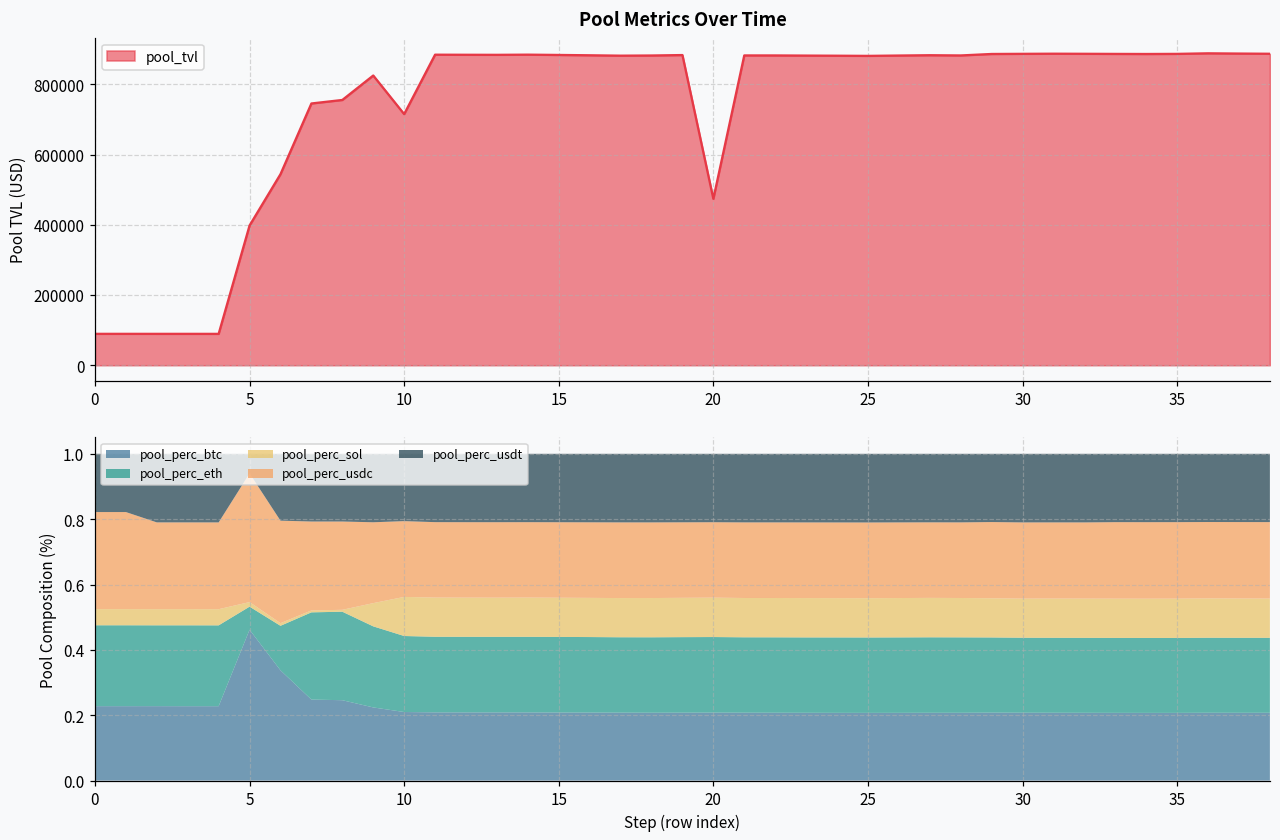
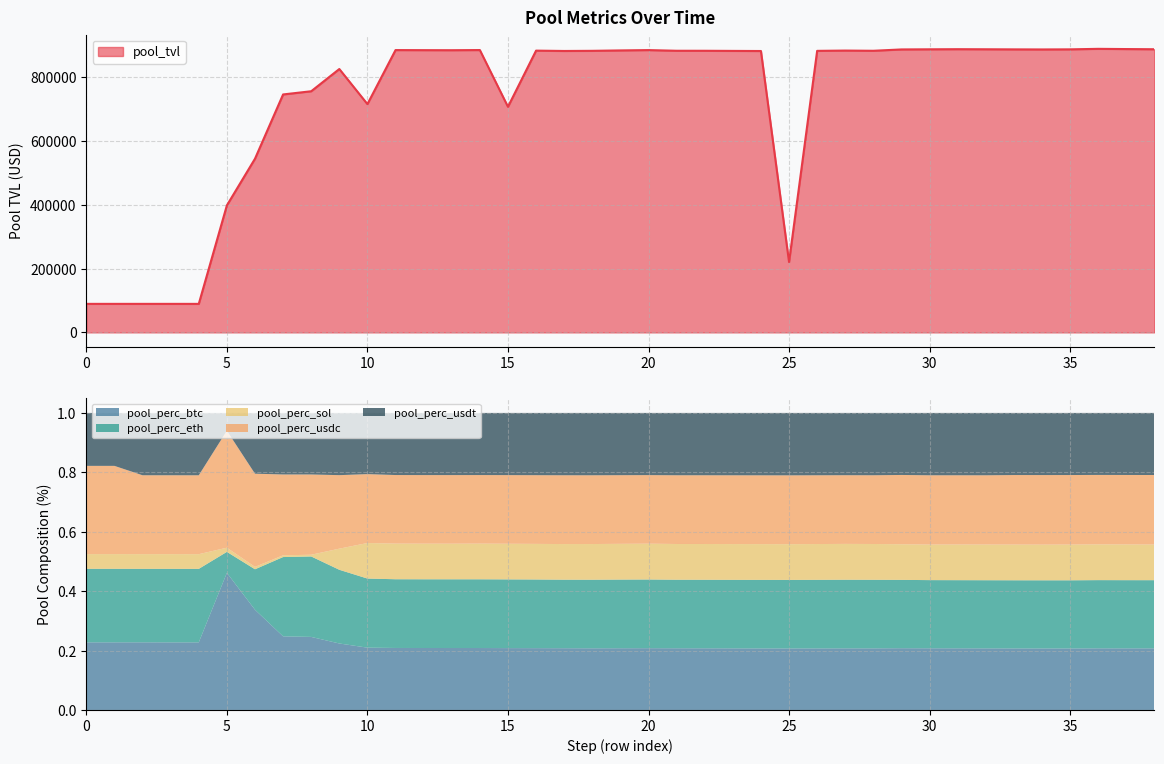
Pool Metrics Over Time, 15: 880000 -> 710000
Pool Metrics Over Time, 20: 470000 -> 880000
Pool Metrics Over Time, 25: 880000 -> 220000
